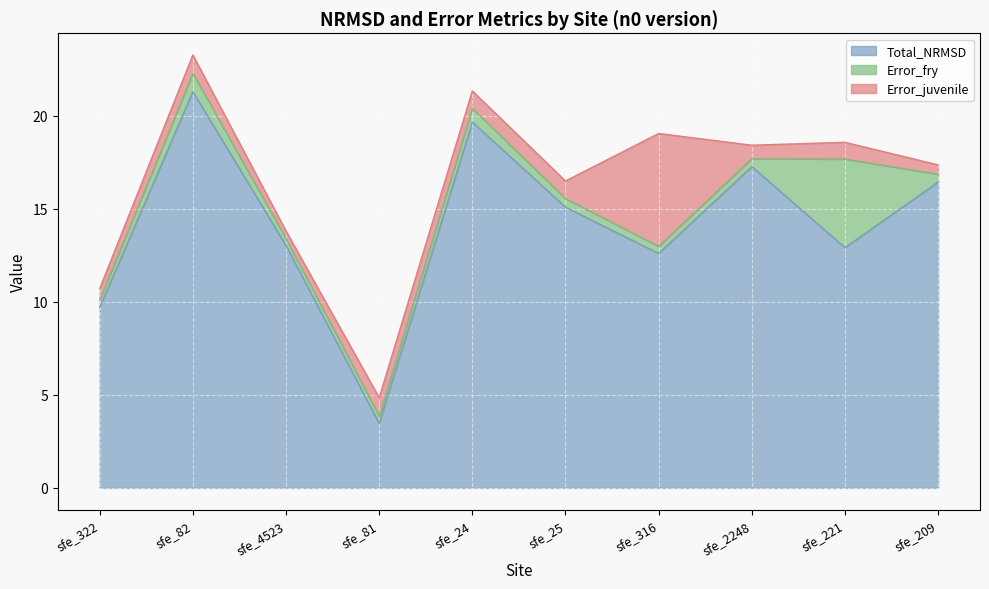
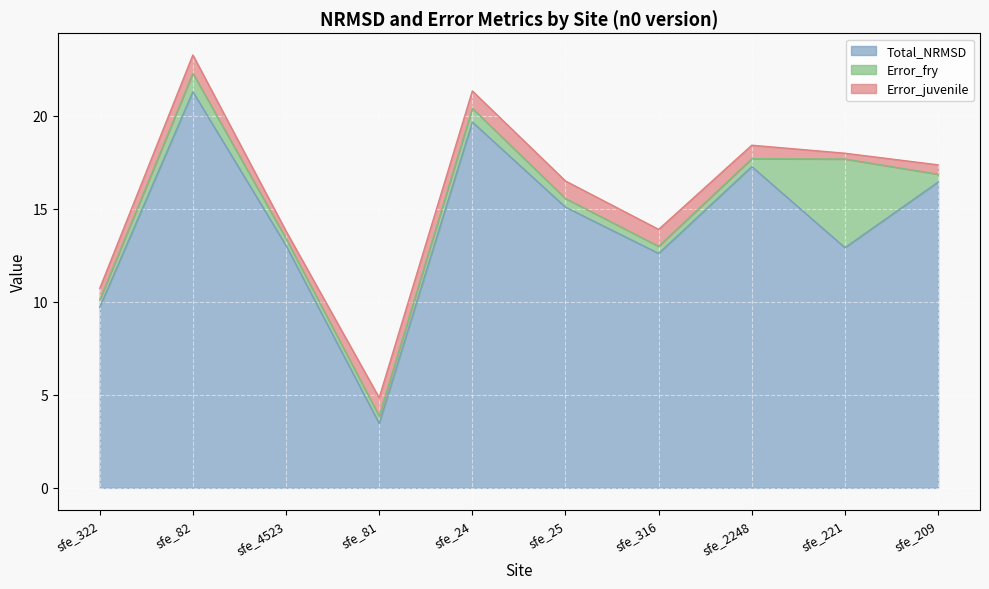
Error_juvenile, sfe_316: 6.1 -> 0.9
Error_juvenile, sfe_221: 0.9 -> 0.3
